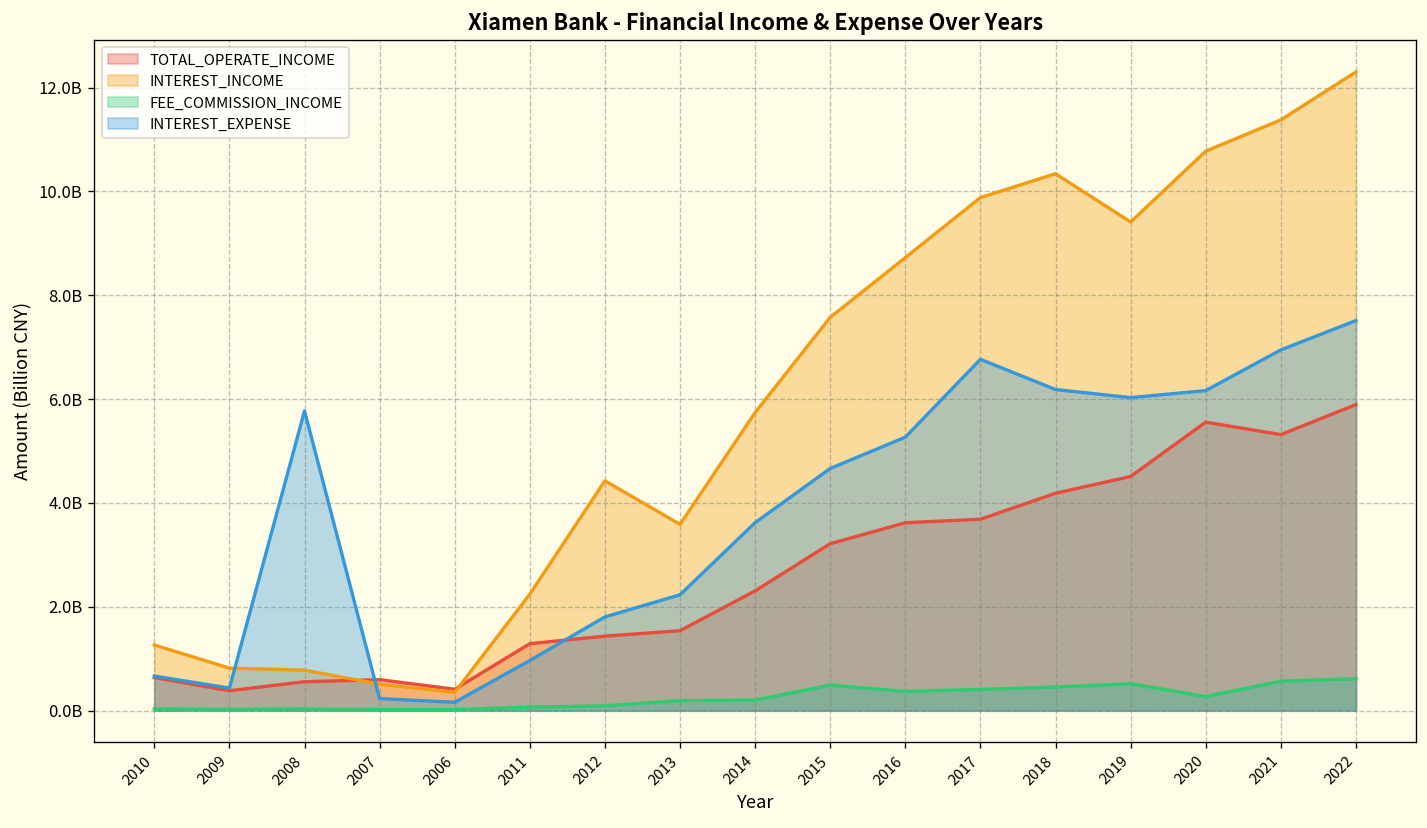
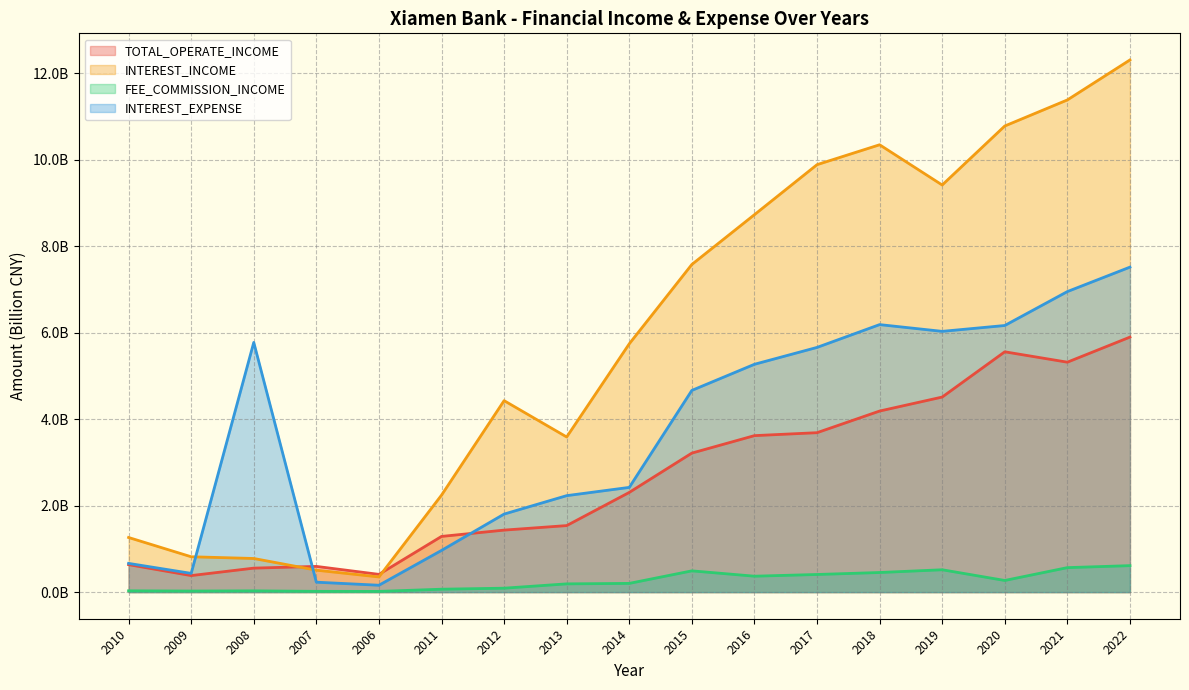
INTEREST_EXPENSE, 2014: 3600000000 -> 2400000000
INTEREST_EXPENSE, 2017: 6800000000 -> 5700000000
